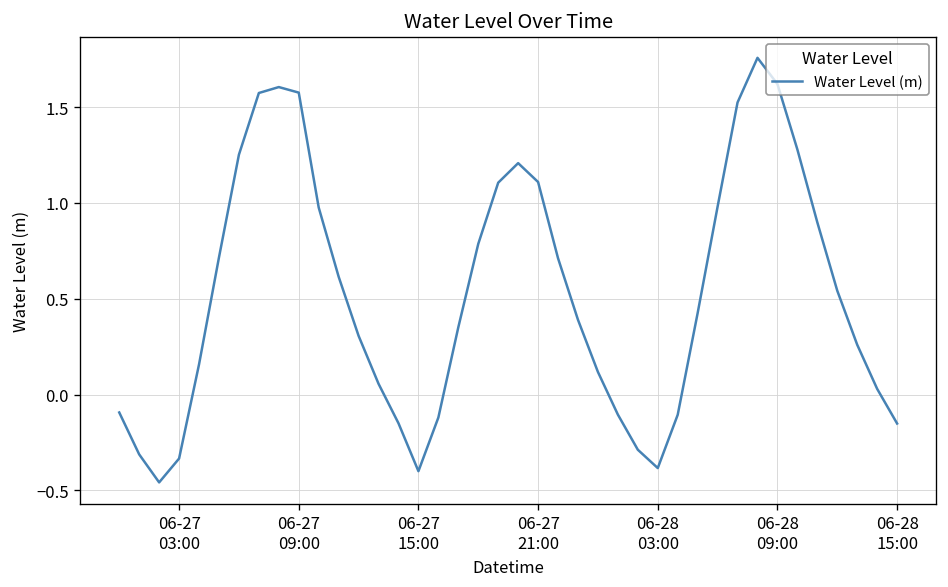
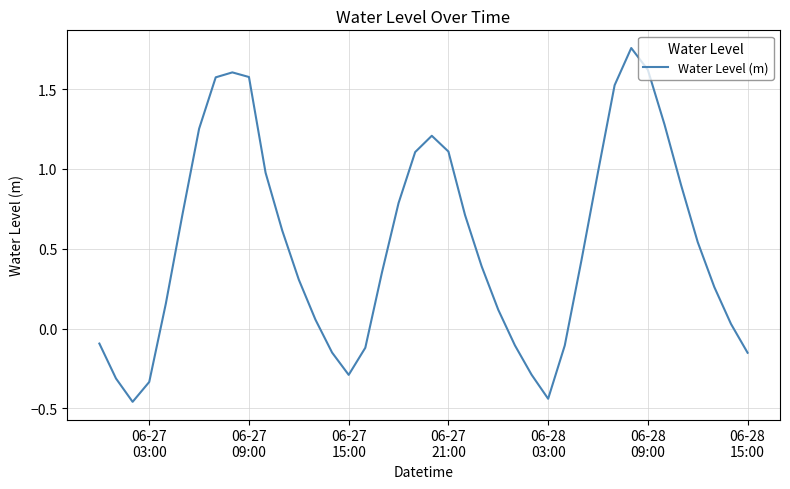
06-27 15:00: -0.40 -> -0.29
06-28 03:00: -0.38 -> -0.44
